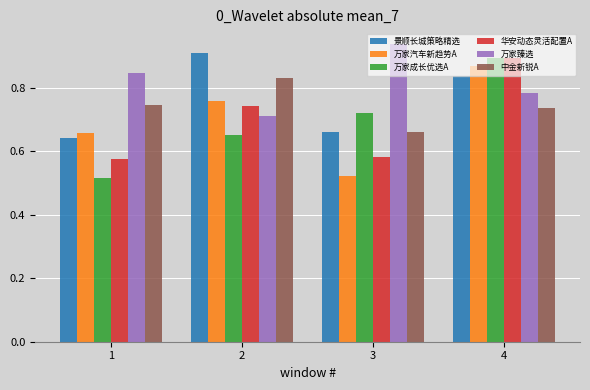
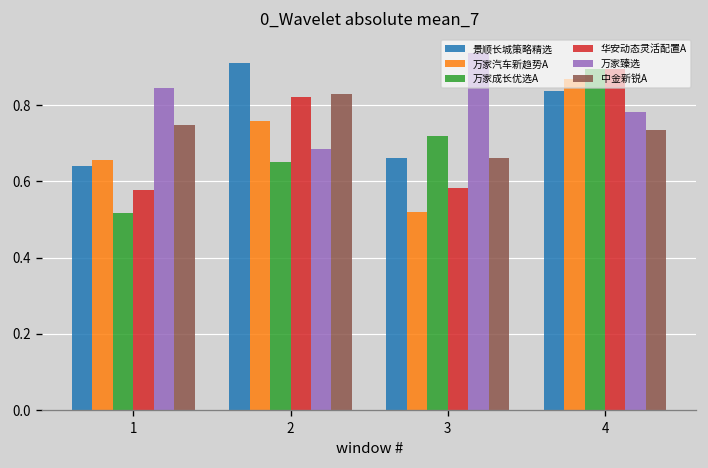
华安动态灵活配置A, 2: 0.74 -> 0.82
万家臻选, 2: 0.71 -> 0.68
